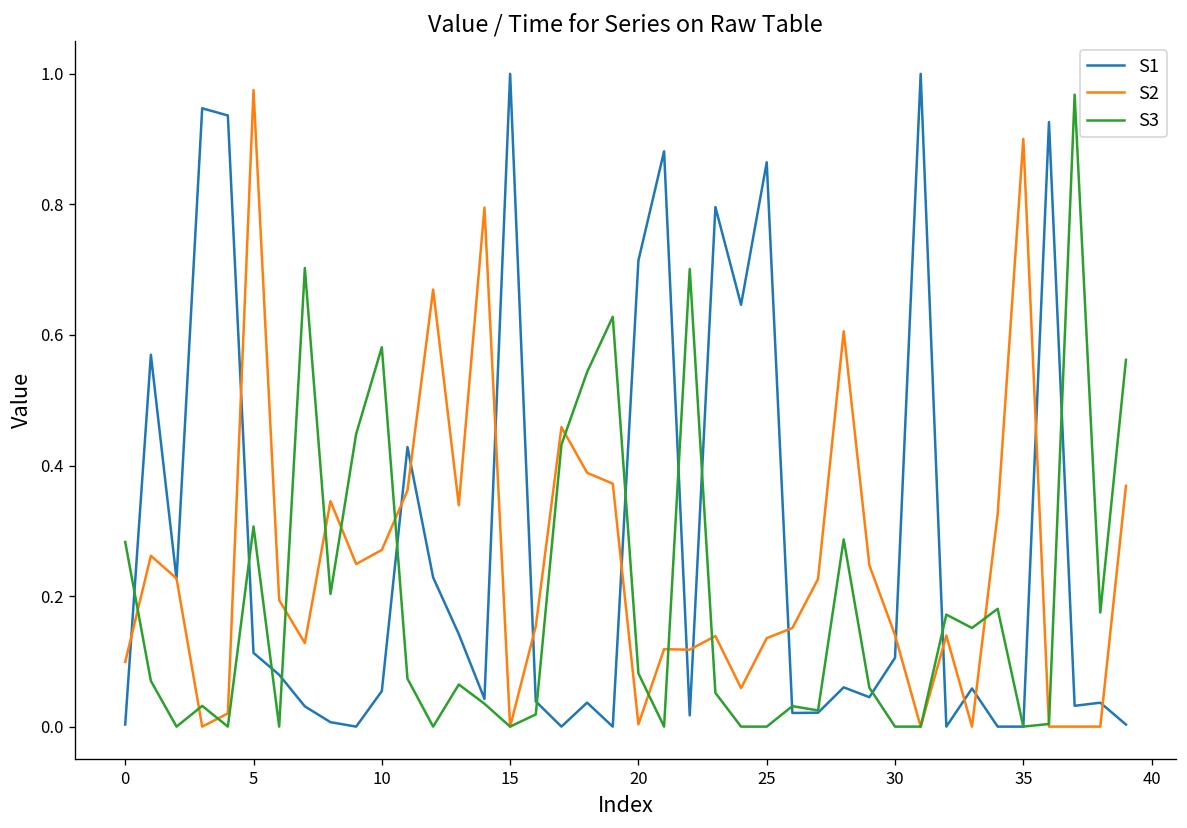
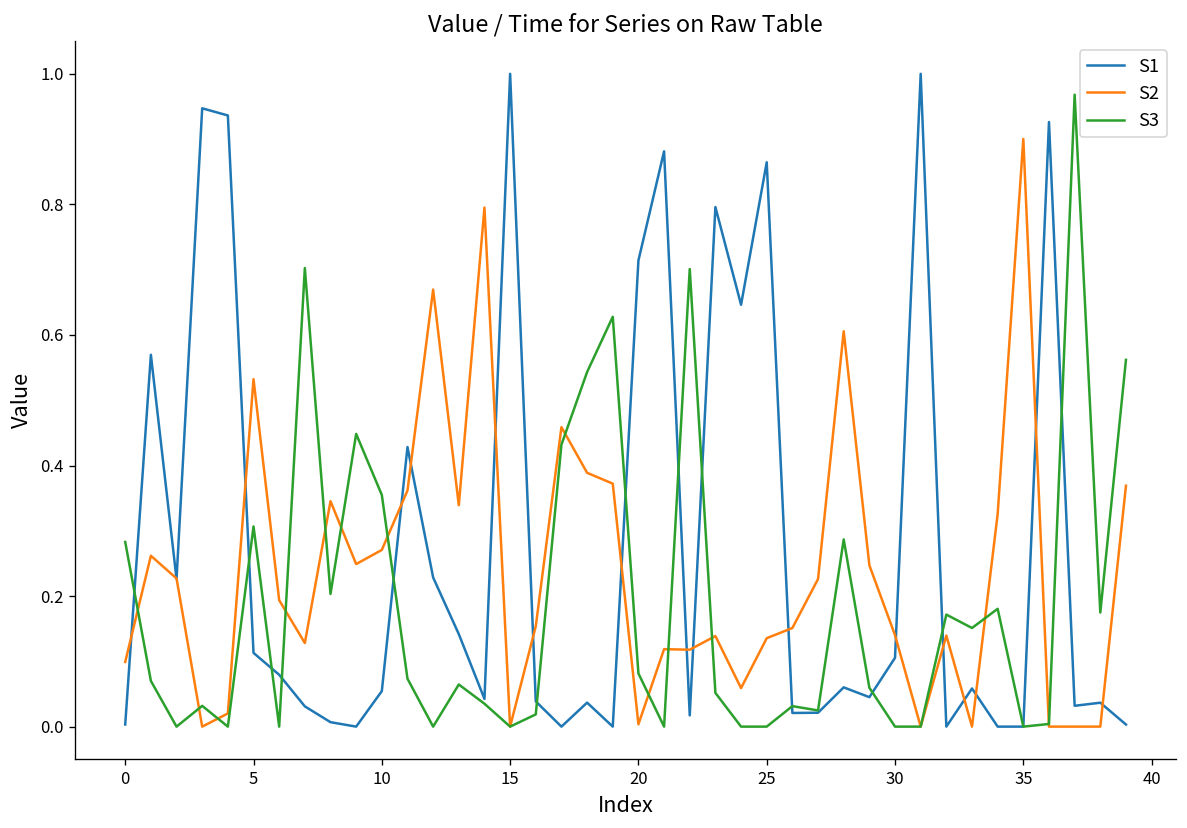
S2, 5: 0.98 -> 0.53
S3, 10: 0.58 -> 0.35
